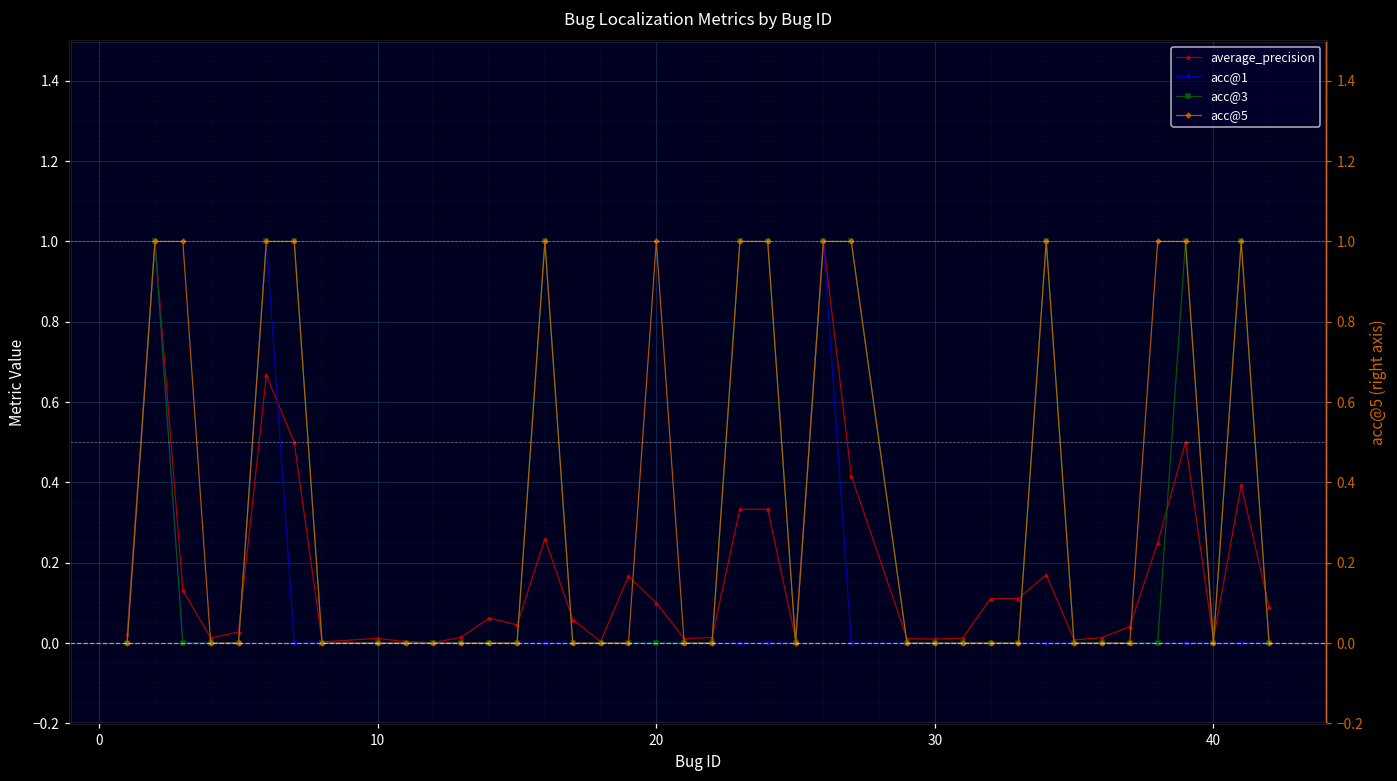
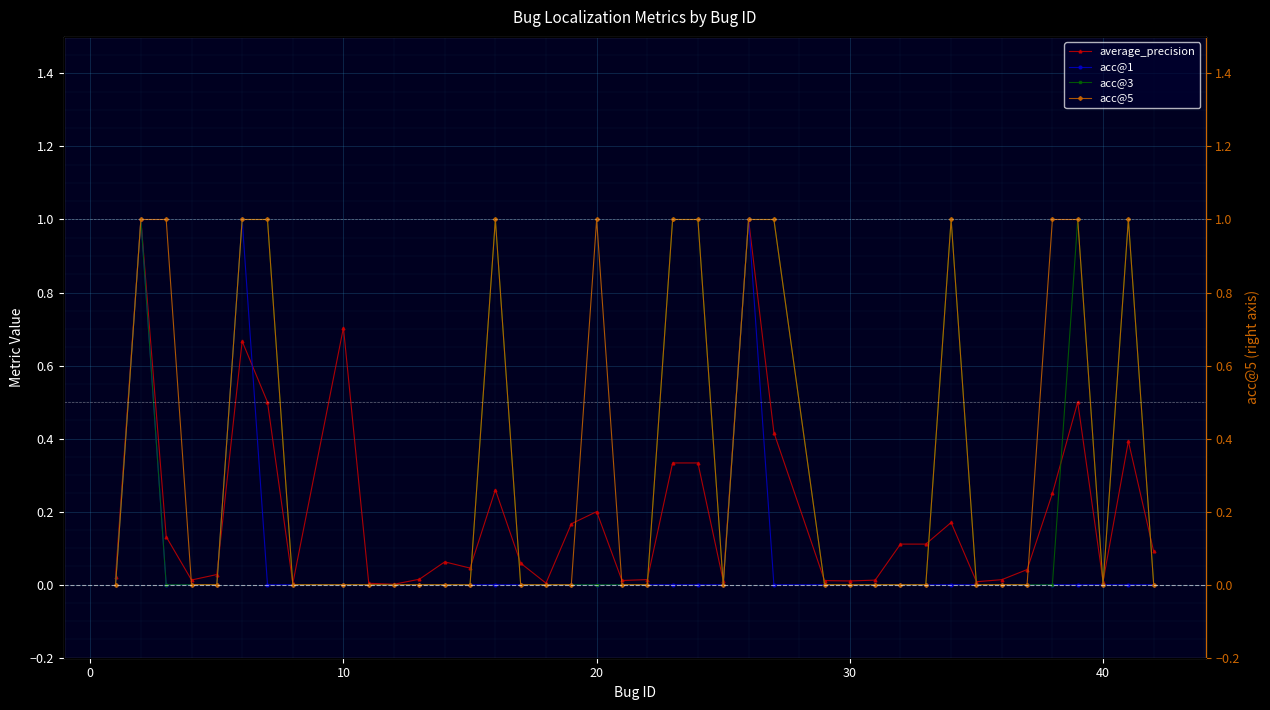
average_precision, 10: 0.01 -> 0.70
average_precision, 20: 0.1 -> 0.2
